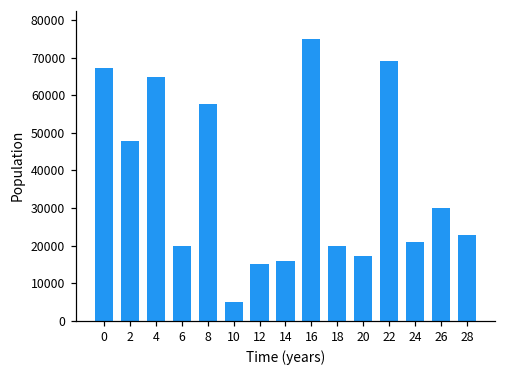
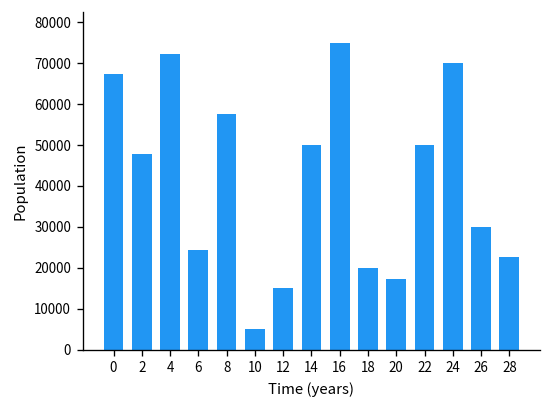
4: 65000 -> 72000
6: 20000 -> 24000
14: 16000 -> 50000
22: 69000 -> 50000
24: 21000 -> 70000
